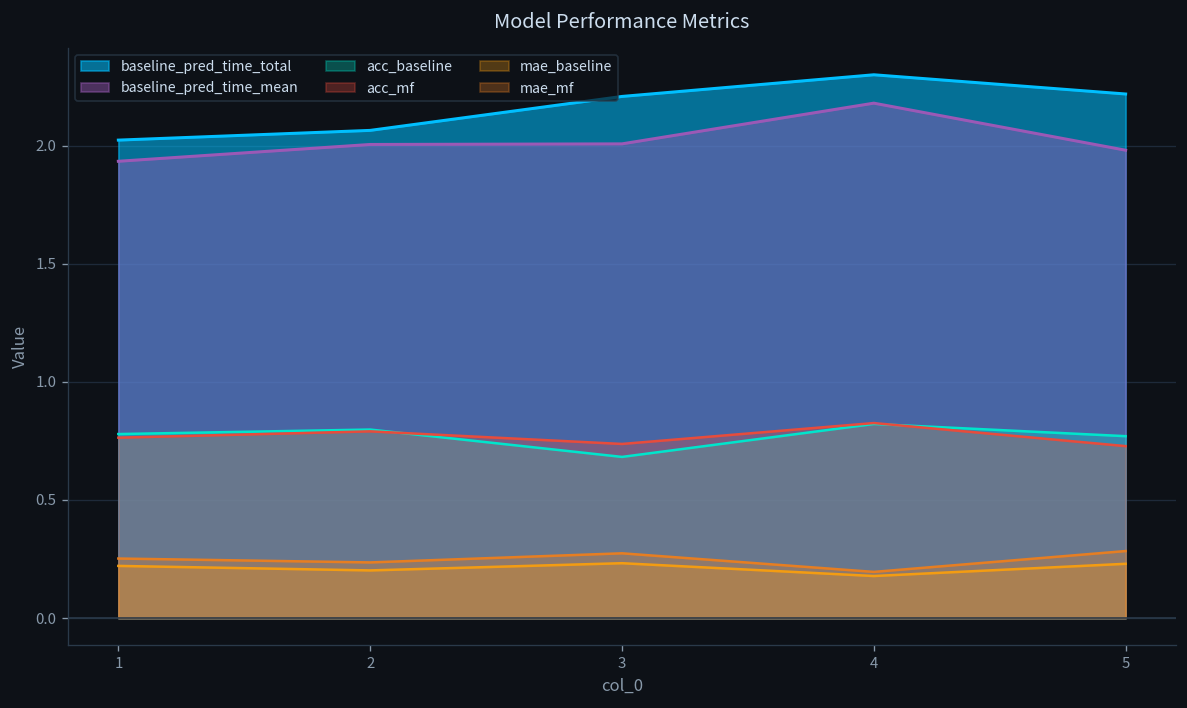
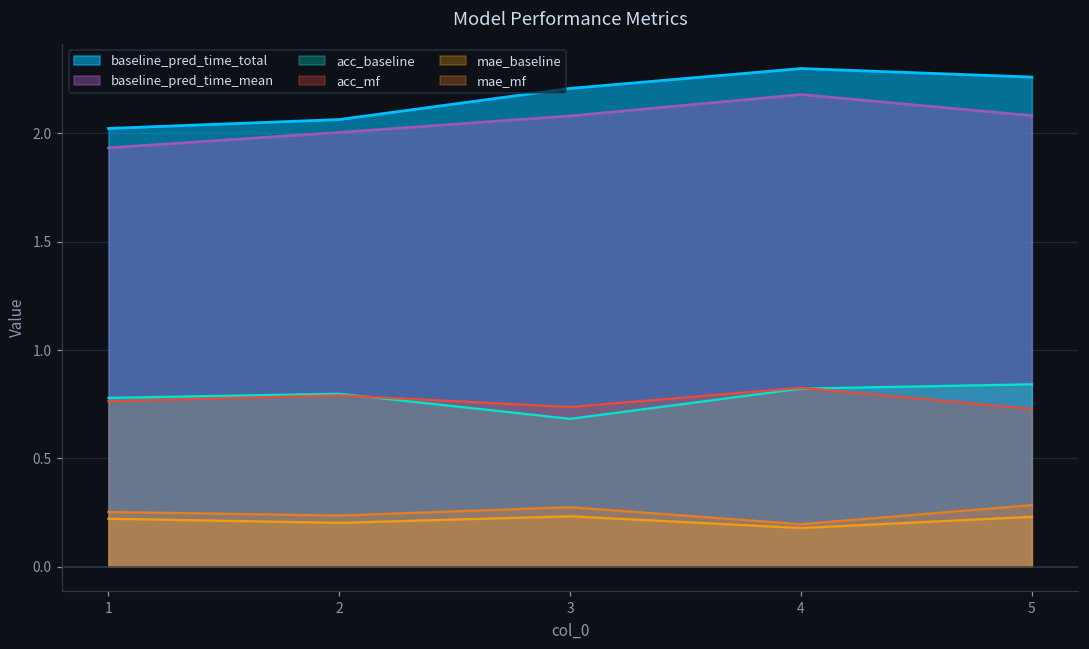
baseline_pred_time_mean, 3: 2.01 -> 2.08
baseline_pred_time_total, 5: 2.22 -> 2.26
baseline_pred_time_mean, 5: 1.98 -> 2.08
acc_baseline, 5: 0.77 -> 0.84
